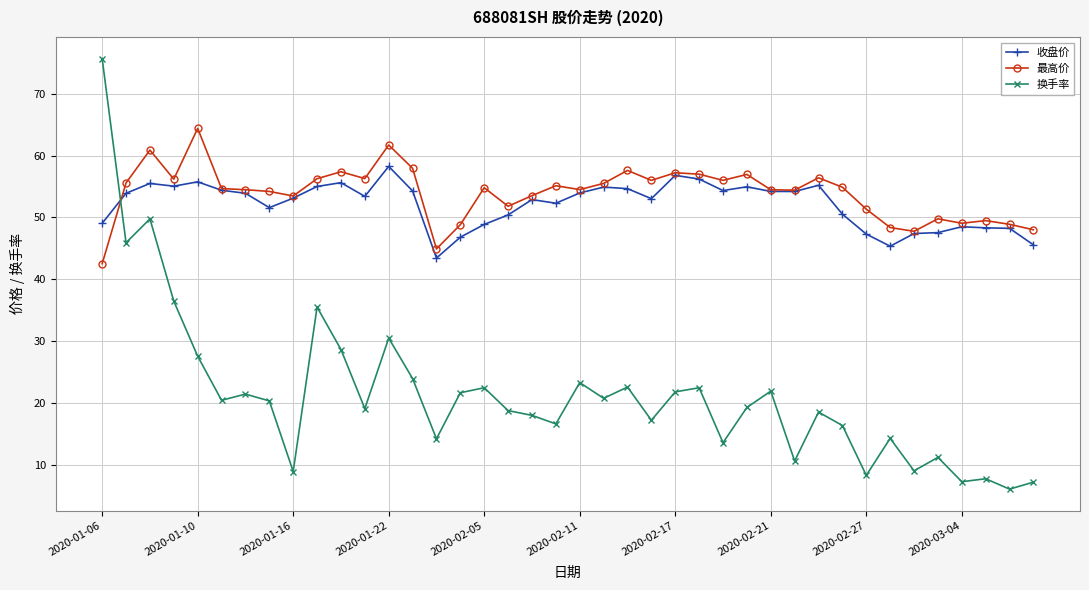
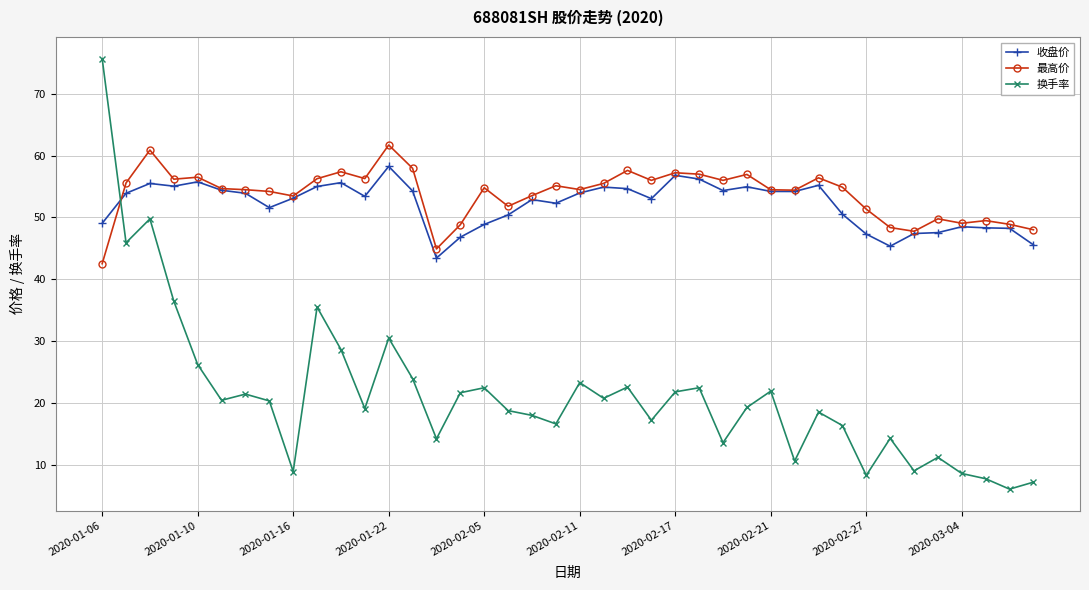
最高价, 2020-01-10: 64 -> 57
换手率, 2020-01-10: 28 -> 26
换手率, 2020-03-04: 7 -> 9
